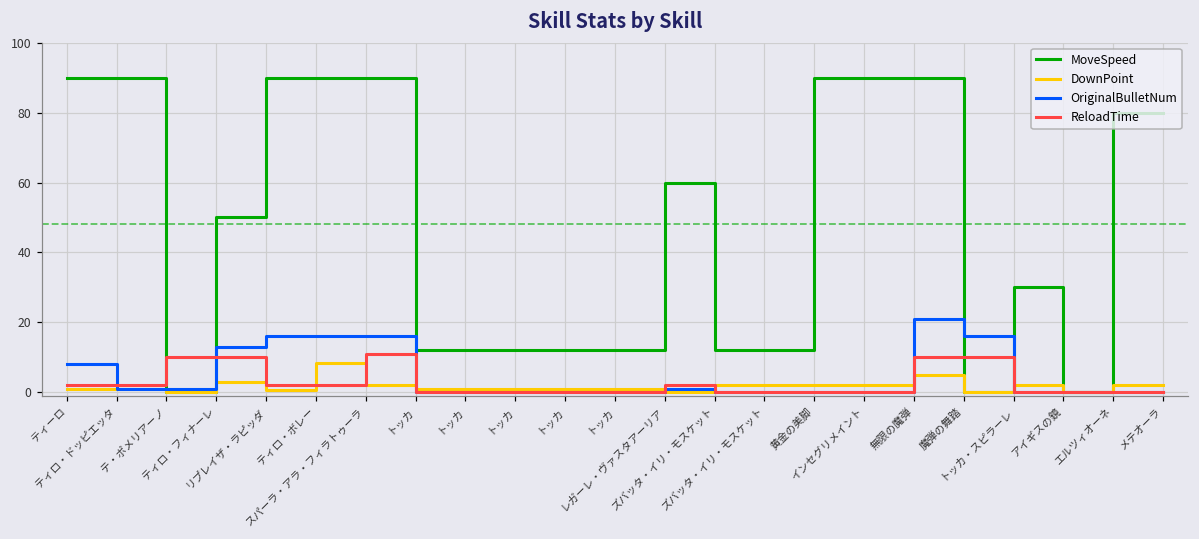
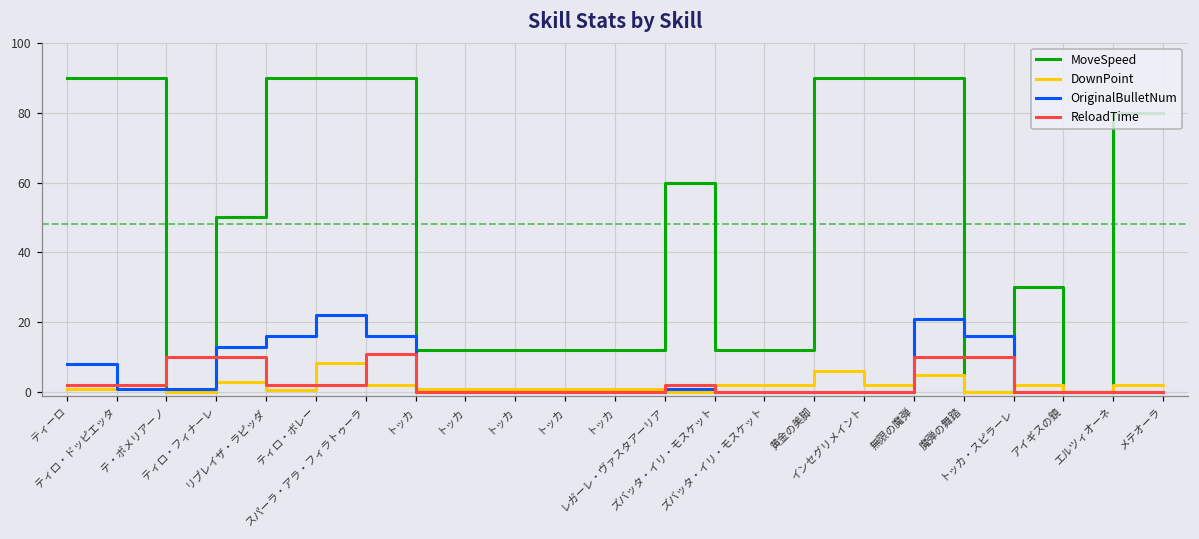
OriginalBulletNum, ティロ・ボレー: 16 -> 22
DownPoint, 黄金の美脚: 2 -> 6
